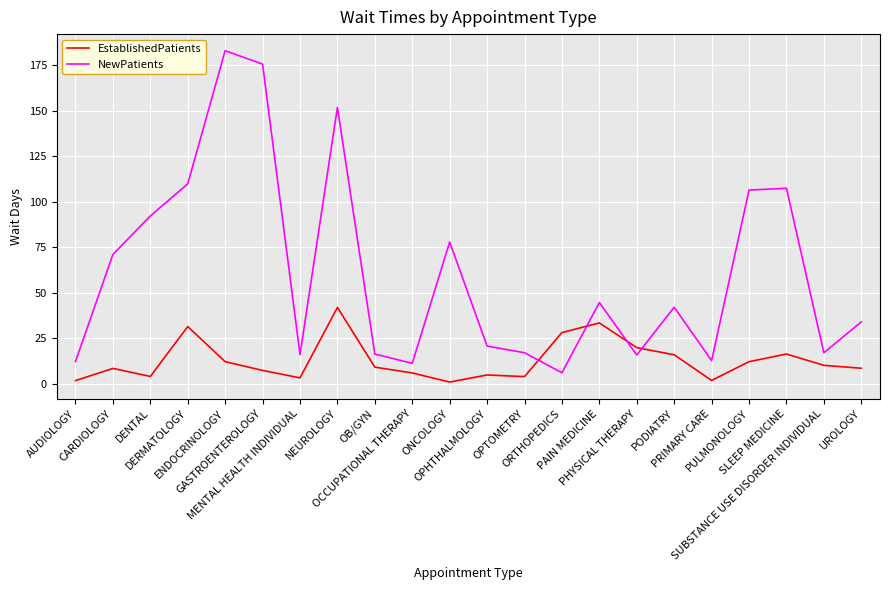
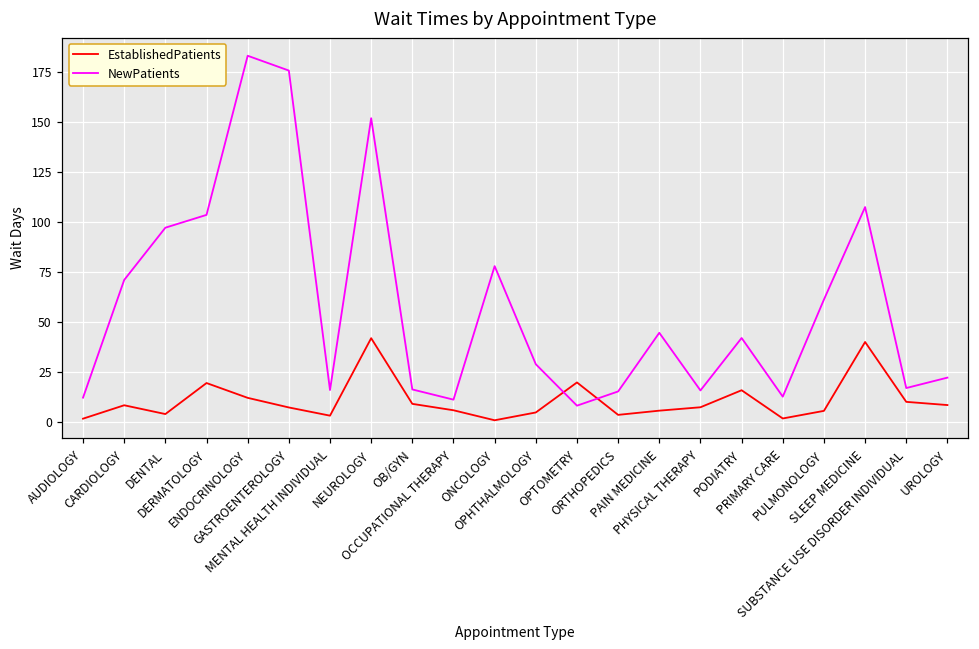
NewPatients, DENTAL: 92 -> 97
EstablishedPatients, DERMATOLOGY: 31 -> 20
NewPatients, DERMATOLOGY: 110 -> 104
NewPatients, OPHTHALMOLOGY: 21 -> 29
EstablishedPatients, OPTOMETRY: 4 -> 20
NewPatients, OPTOMETRY: 17 -> 8
EstablishedPatients, ORTHOPEDICS: 28 -> 4
NewPatients, ORTHOPEDICS: 6 -> 15
EstablishedPatients, PAIN MEDICINE: 33 -> 6
EstablishedPatients, PHYSICAL THERAPY: 20 -> 7
EstablishedPatients, PULMONOLOGY: 12 -> 6
NewPatients, PULMONOLOGY: 106 -> 61
EstablishedPatients, SLEEP MEDICINE: 16 -> 40
NewPatients, UROLOGY: 34 -> 22
